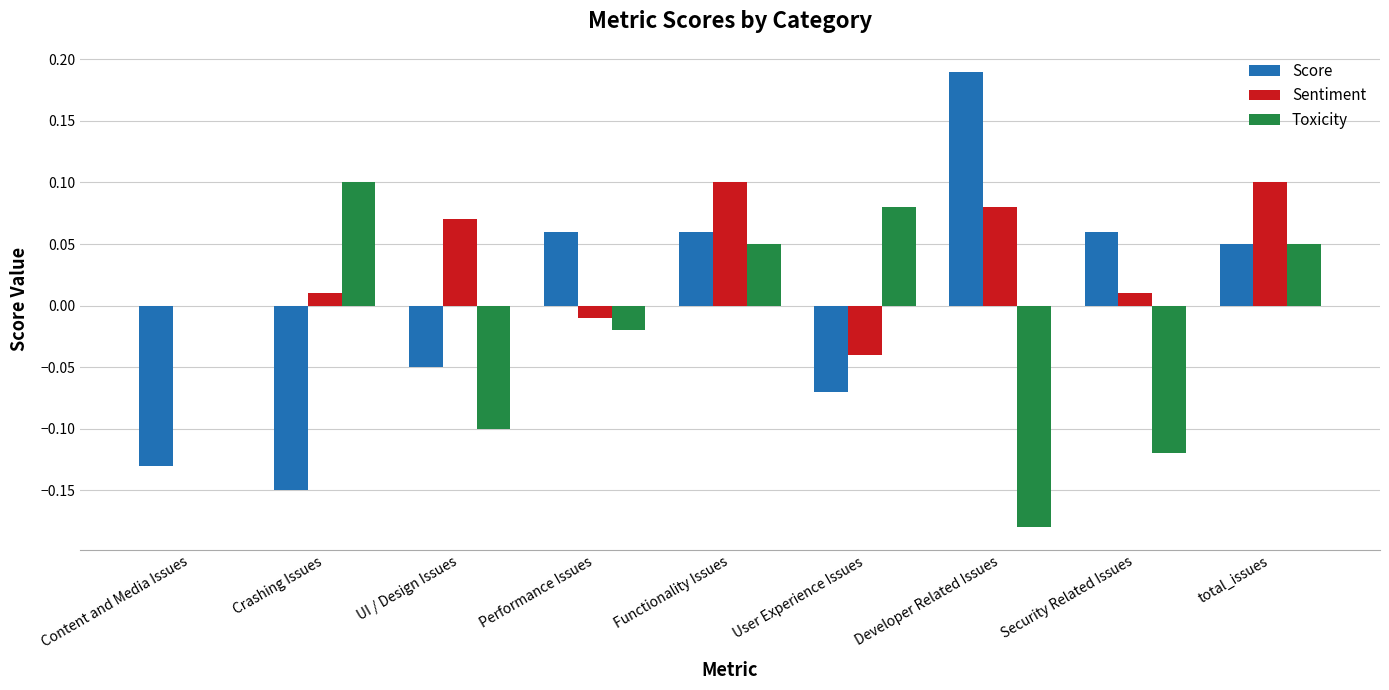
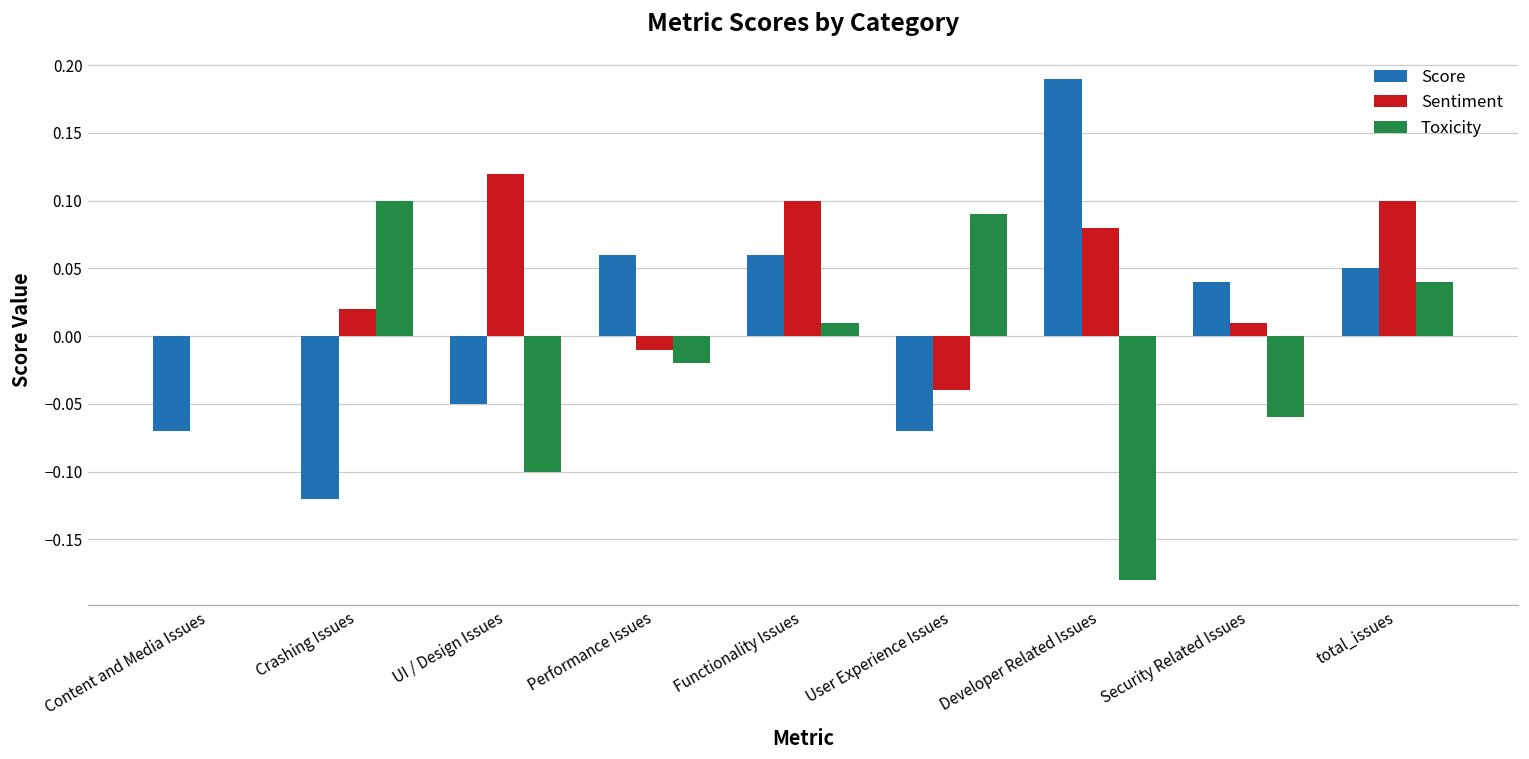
Score, Content and Media Issues: -0.13 -> -0.07
Score, Crashing Issues: -0.15 -> -0.12
Sentiment, Crashing Issues: 0.01 -> 0.02
Sentiment, UI / Design Issues: 0.07 -> 0.12
Toxicity, Functionality Issues: 0.05 -> 0.01
Toxicity, User Experience Issues: 0.08 -> 0.09
Score, Security Related Issues: 0.06 -> 0.04
Toxicity, Security Related Issues: -0.12 -> -0.06
Toxicity, total_issues: 0.05 -> 0.04
